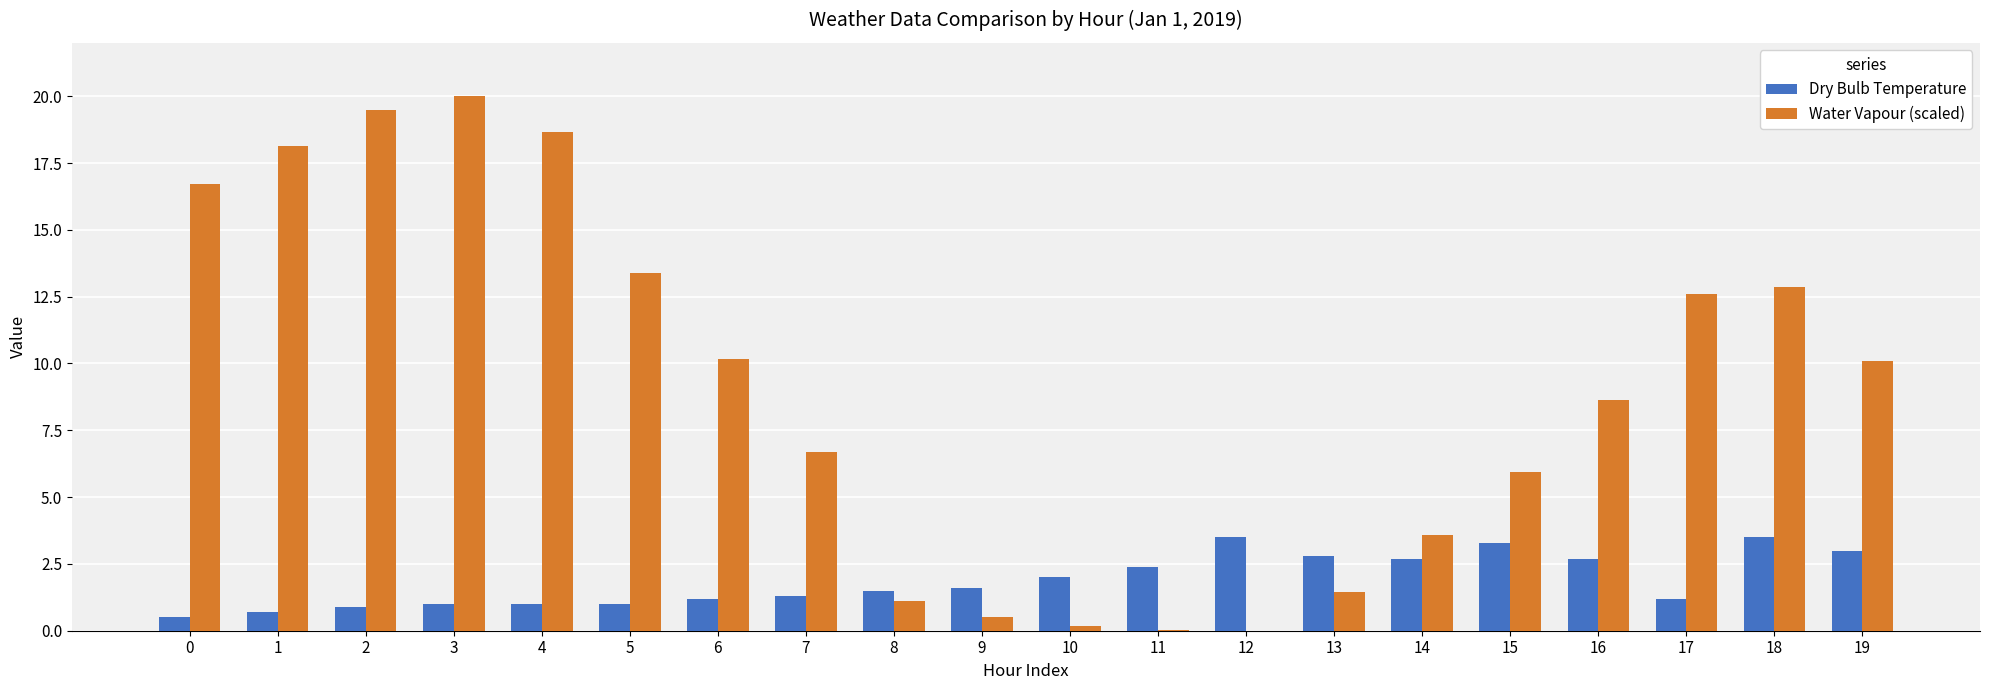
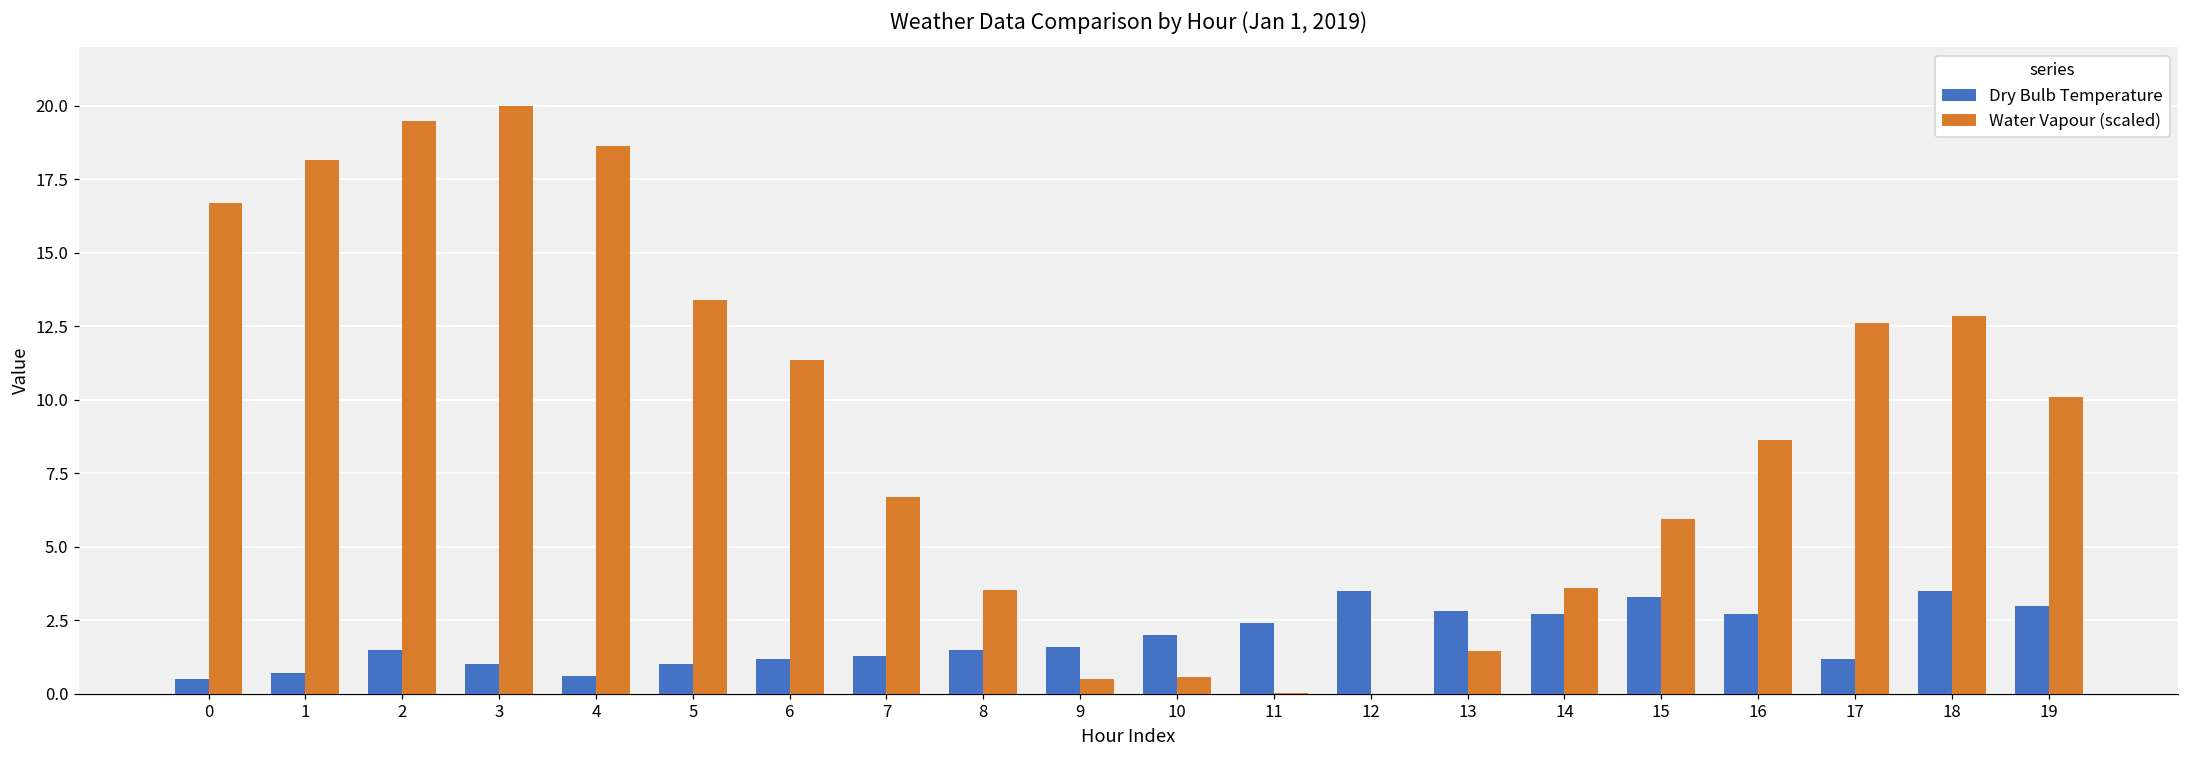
Dry Bulb Temperature, 2: 0.9 -> 1.5
Dry Bulb Temperature, 4: 1.0 -> 0.6
Water Vapour (scaled), 6: 10.2 -> 11.4
Water Vapour (scaled), 8: 1.1 -> 3.5
Water Vapour (scaled), 10: 0.2 -> 0.6
